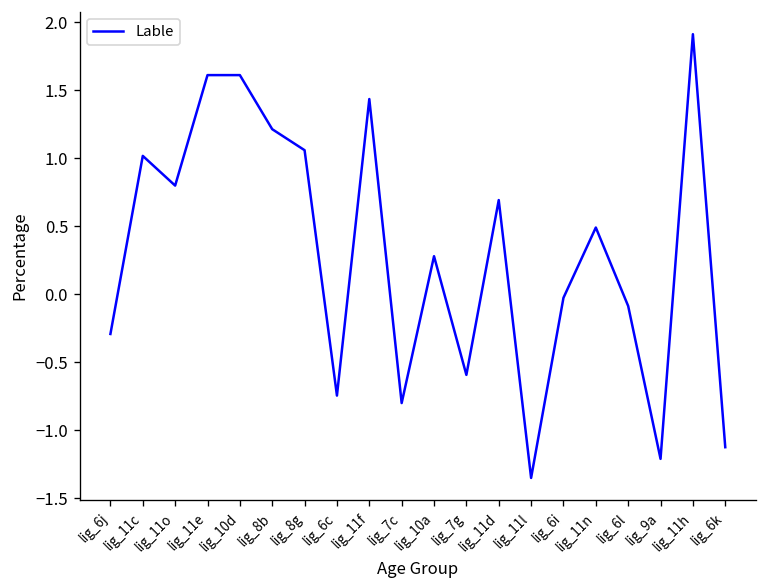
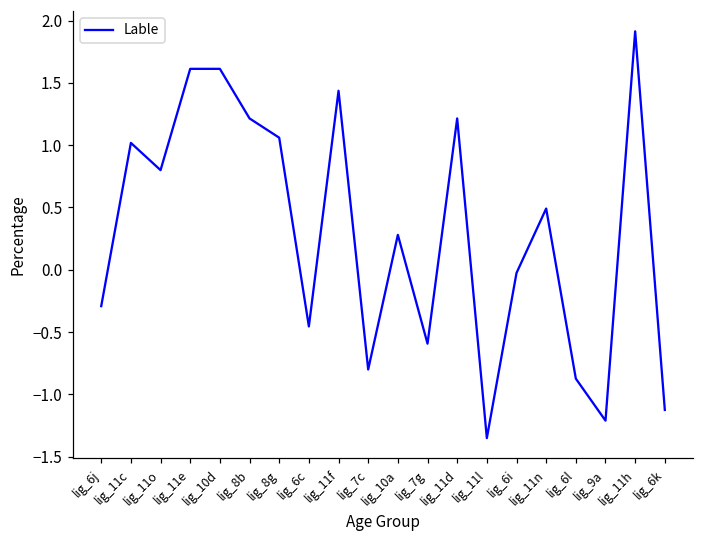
lig_6c: -0.75 -> -0.45
lig_11d: 0.69 -> 1.21
lig_6l: -0.09 -> -0.87
